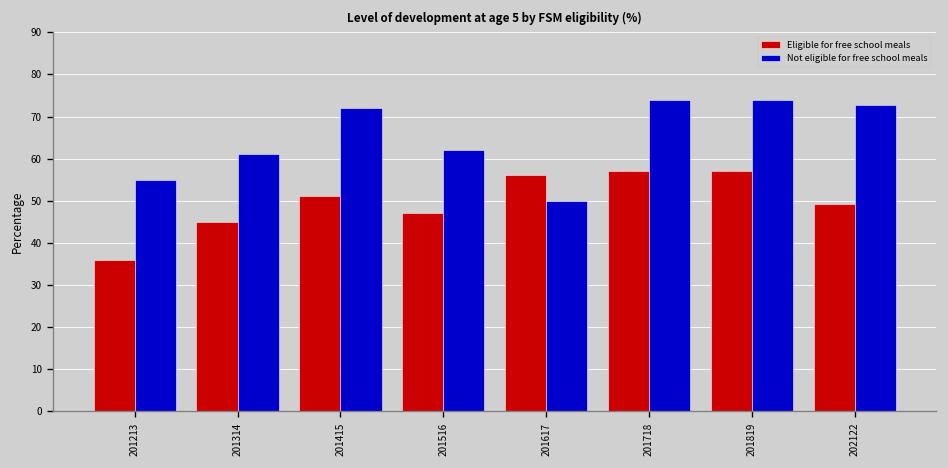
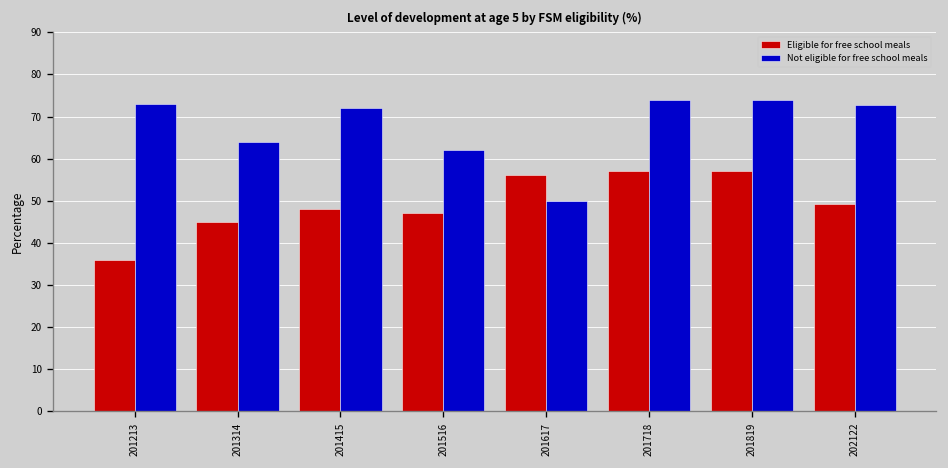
Not eligible for free school meals, 201213: 55 -> 73
Not eligible for free school meals, 201314: 61 -> 64
Eligible for free school meals, 201415: 51 -> 48
